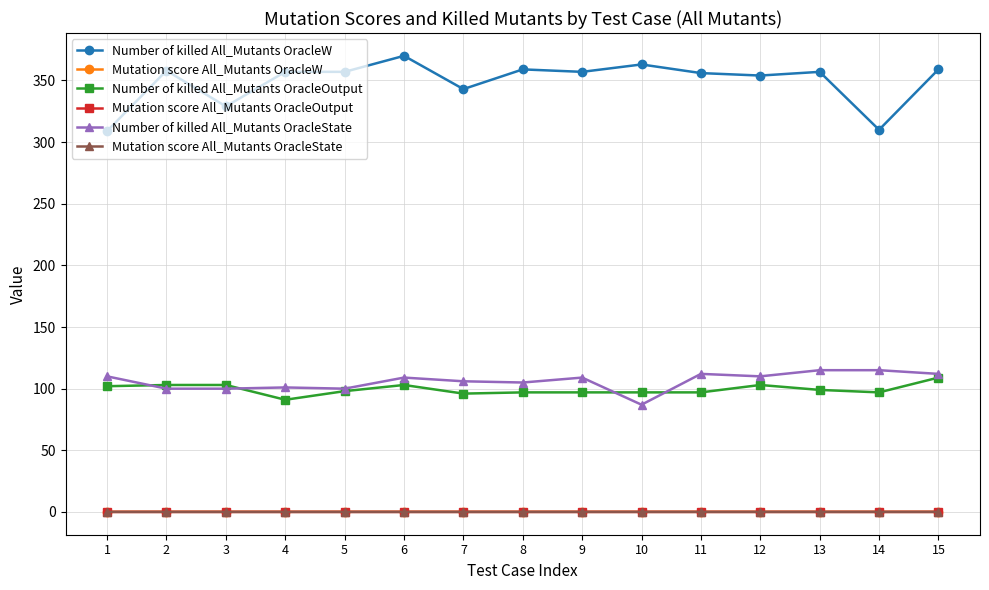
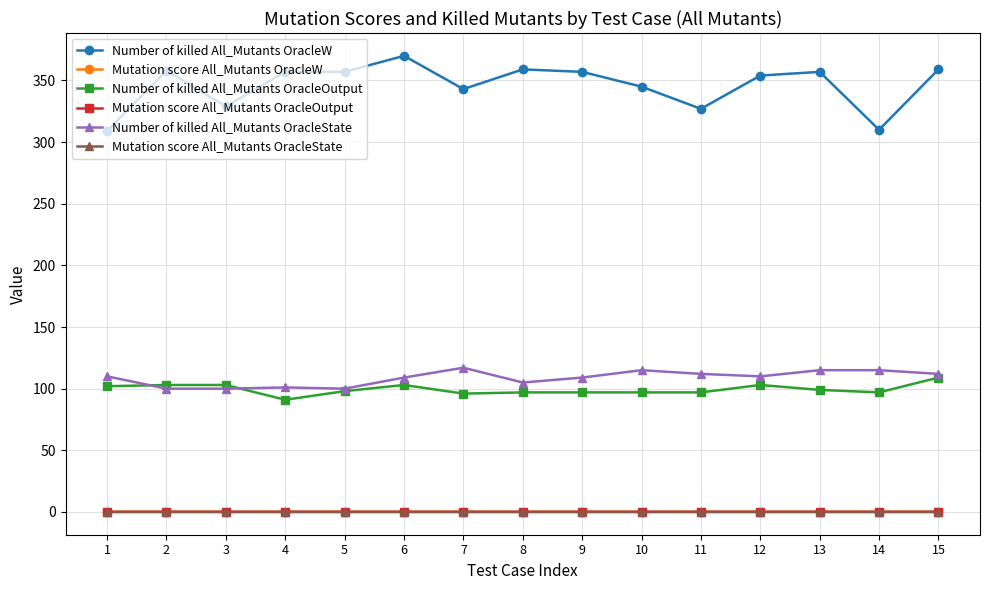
Number of killed All_Mutants OracleState, 7: 106 -> 117
Number of killed All_Mutants OracleW, 10: 363 -> 345
Number of killed All_Mutants OracleState, 10: 87 -> 115
Number of killed All_Mutants OracleW, 11: 356 -> 327
